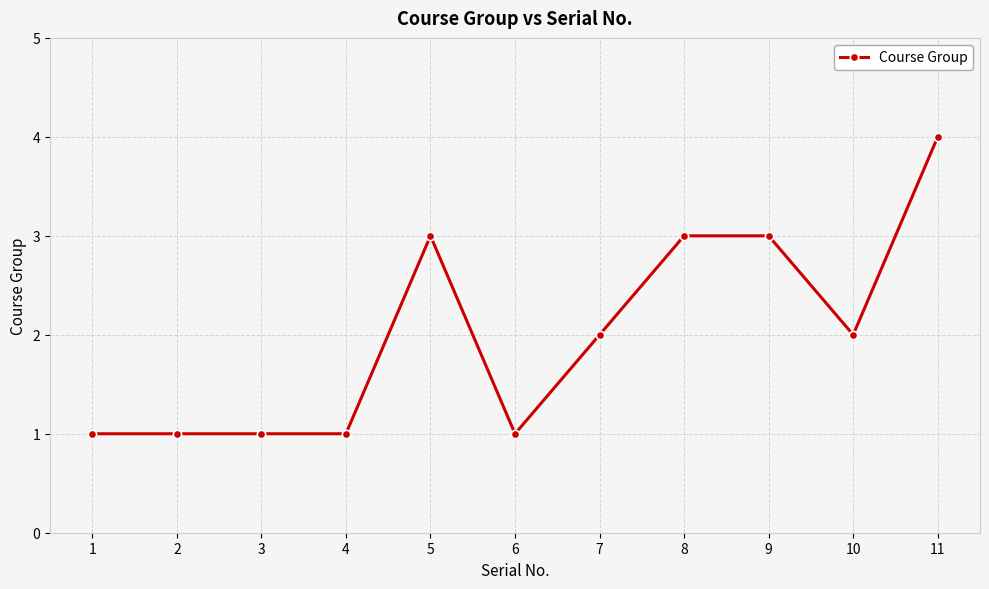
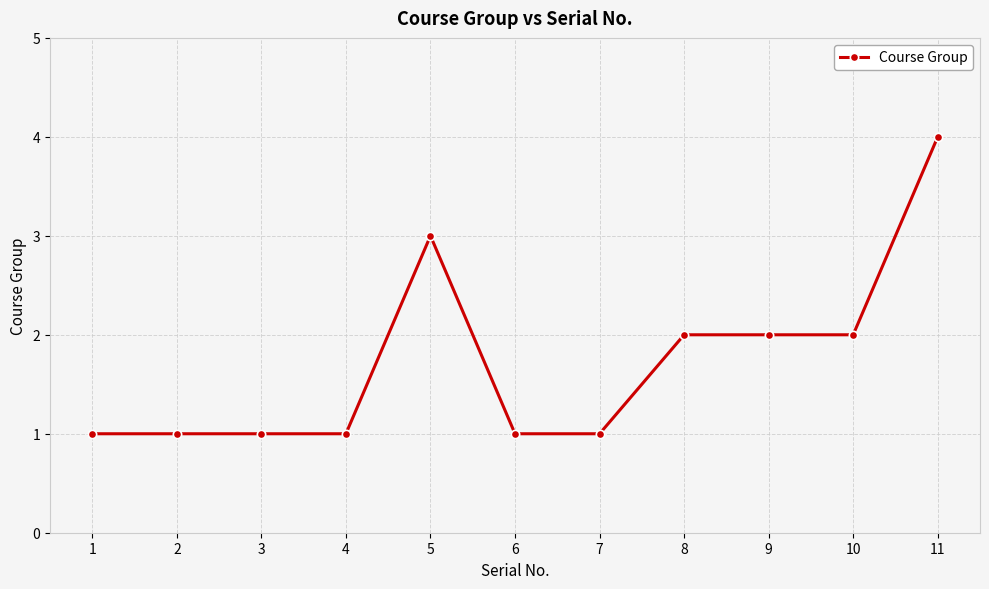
7: 2 -> 1
8: 3 -> 2
9: 3 -> 2
